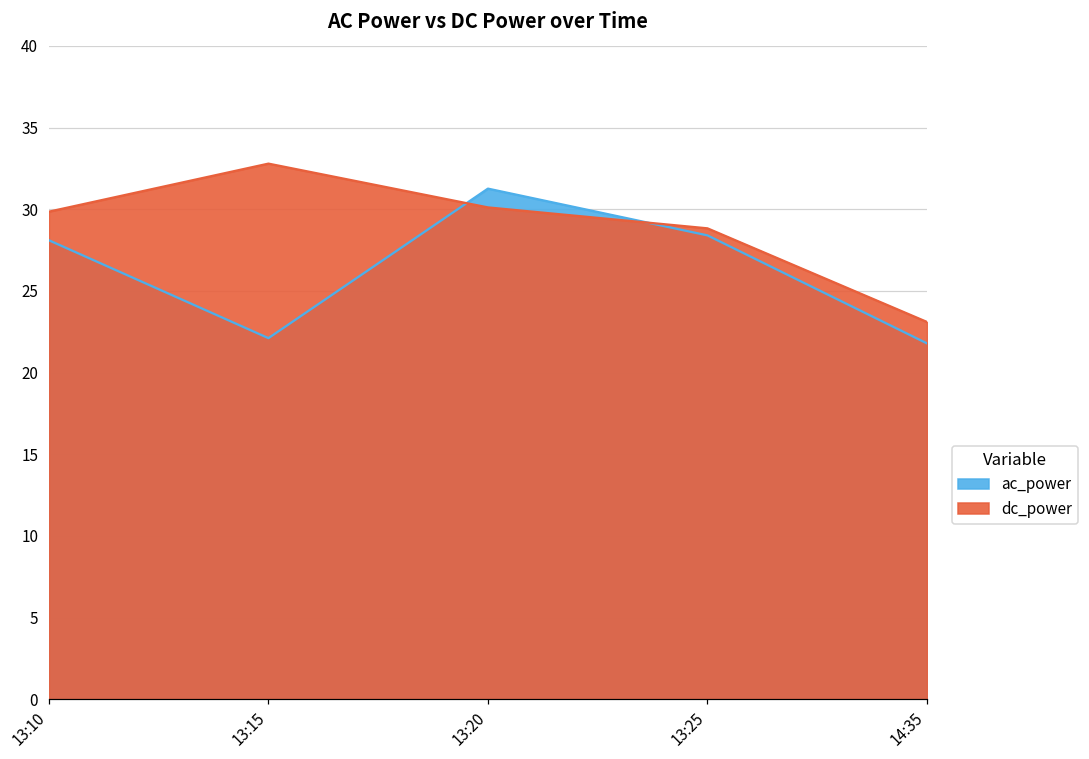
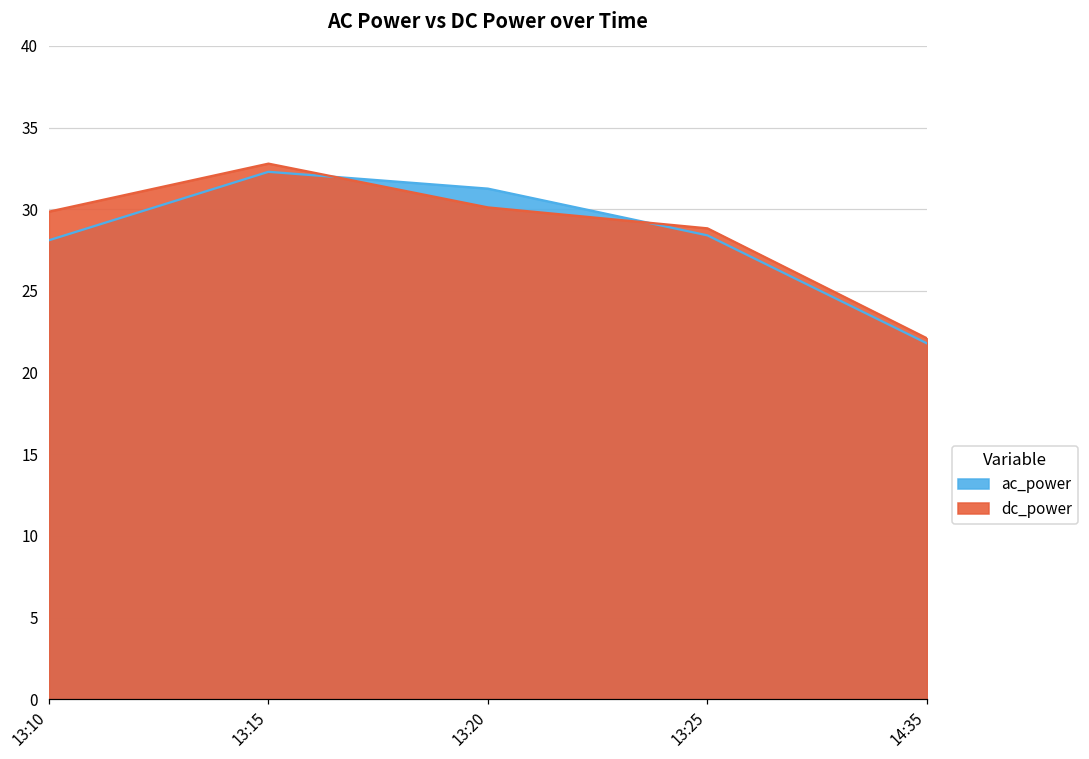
ac_power, 13:15: 22.1 -> 32.3
dc_power, 14:35: 23.1 -> 22.1
